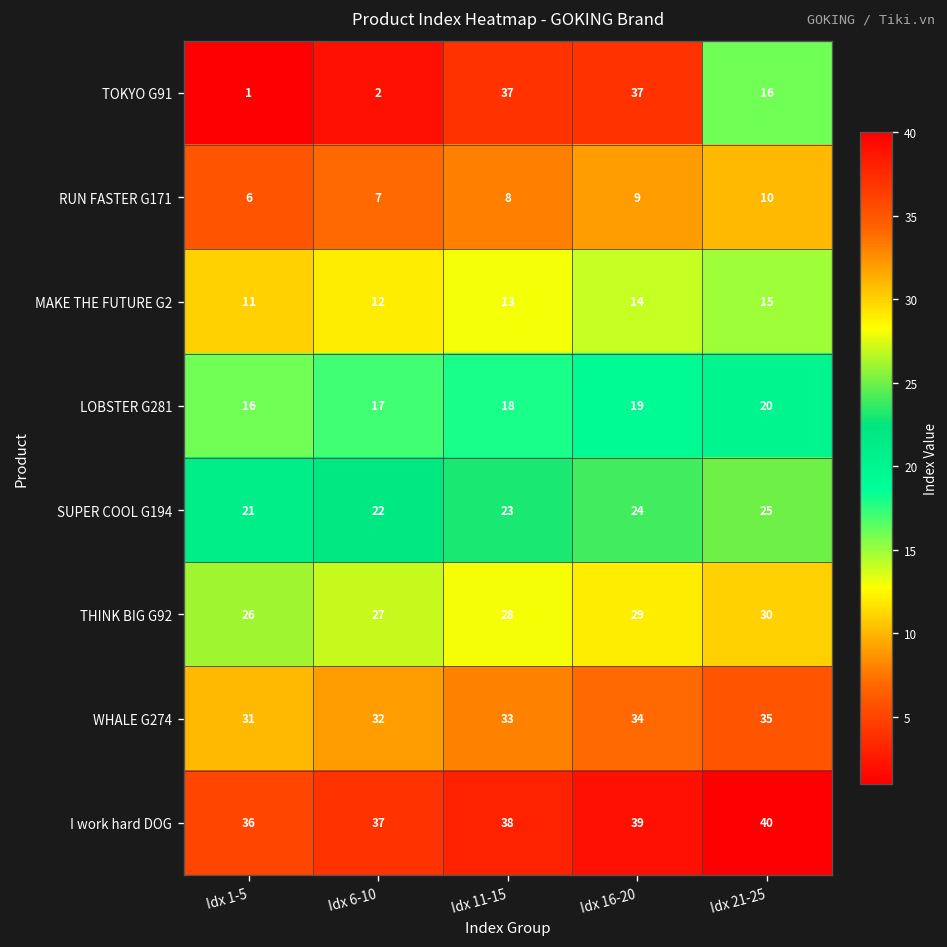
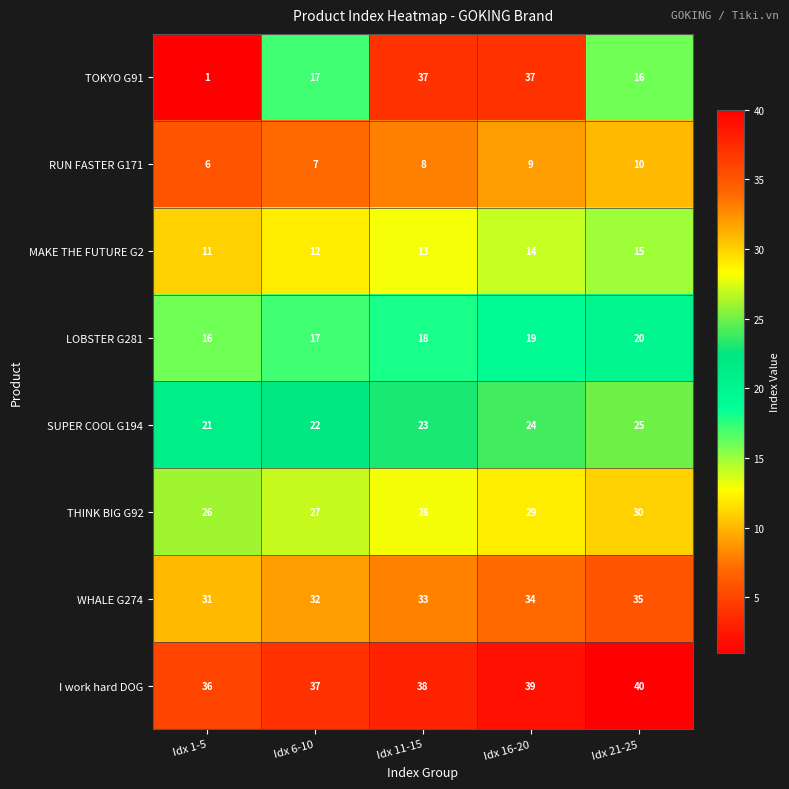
TOKYO G91, Idx 6-10: 2 -> 17
